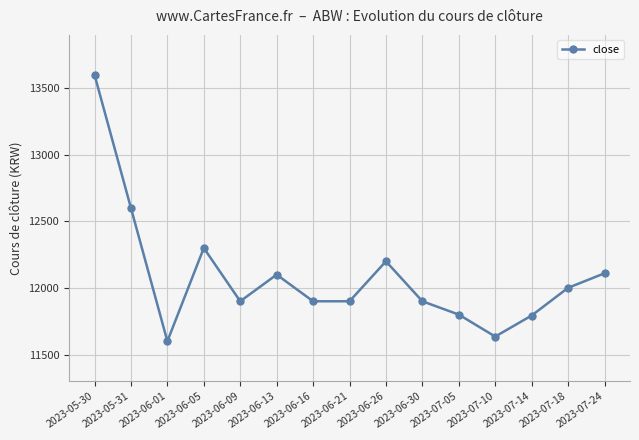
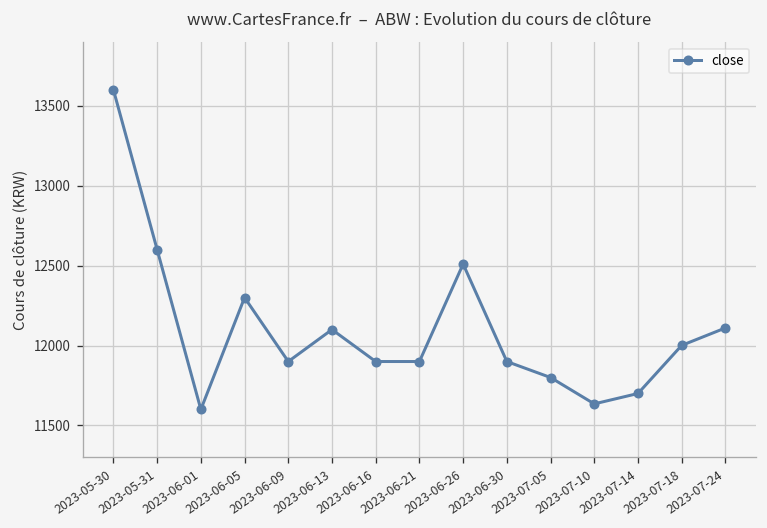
2023-06-26: 12200 -> 12510
2023-07-14: 11790 -> 11700
